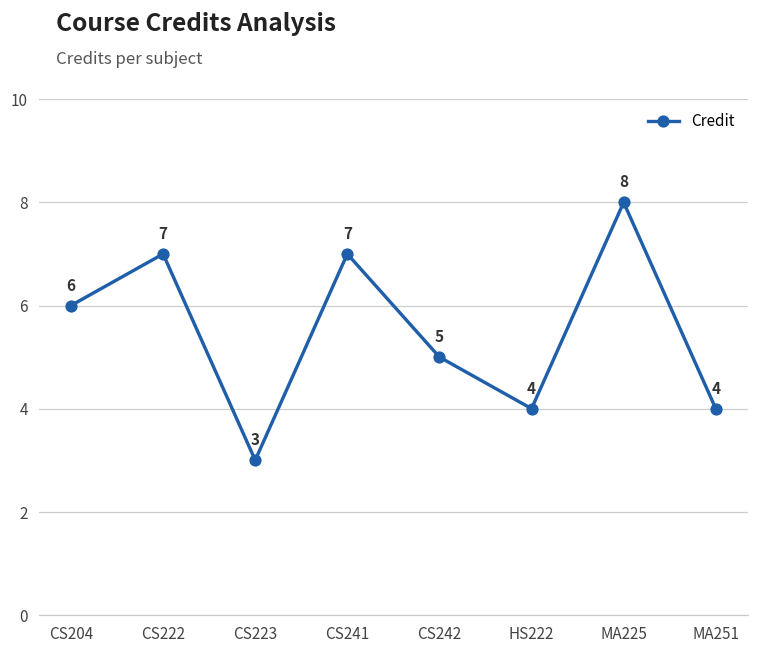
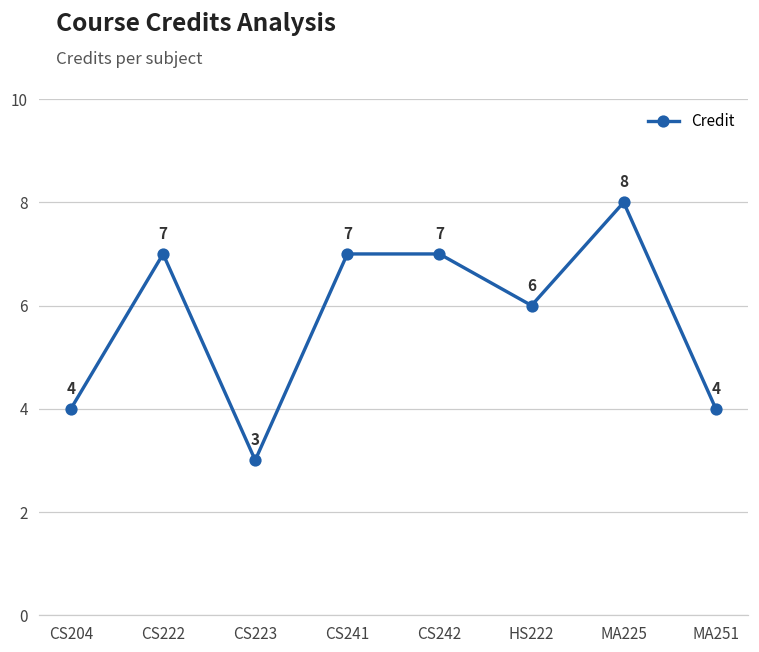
CS204: 6 -> 4
CS242: 5 -> 7
HS222: 4 -> 6
